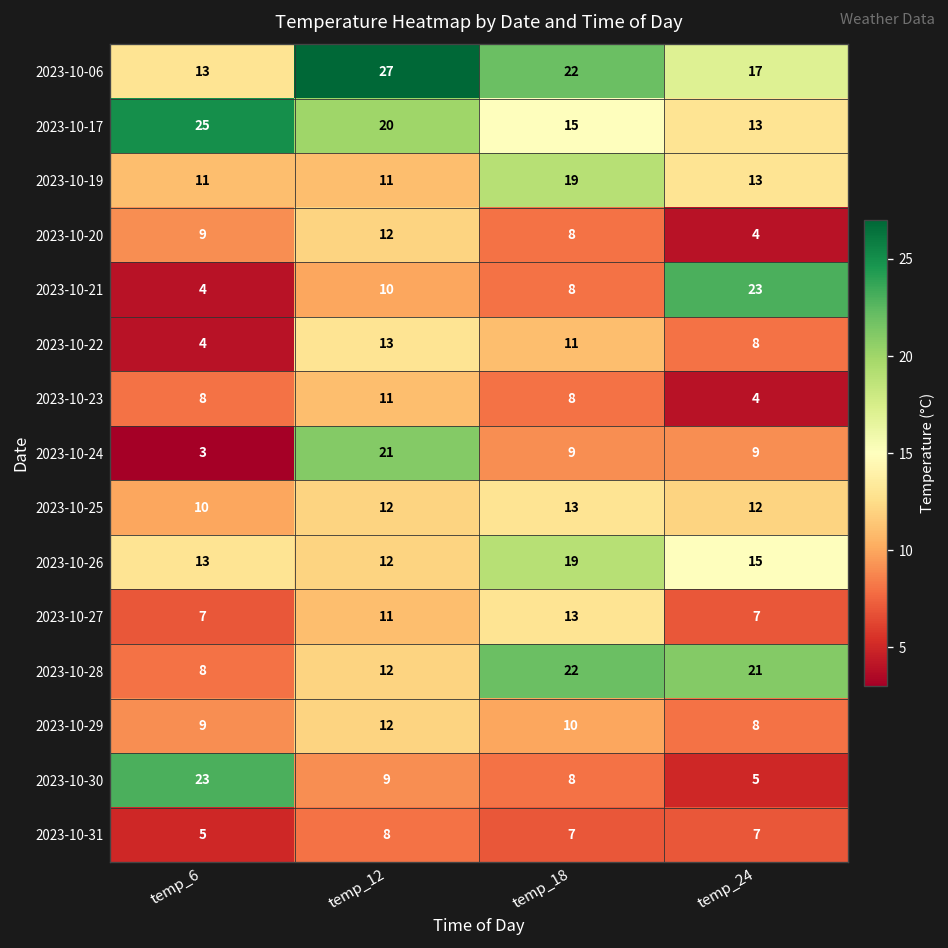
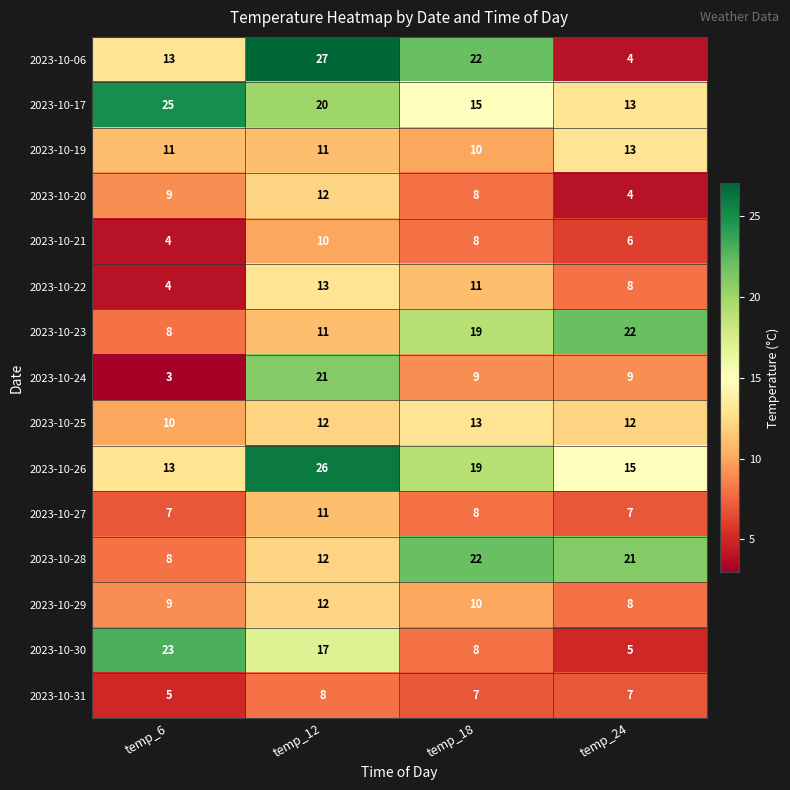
2023-10-06, temp_24: 17 -> 4
2023-10-19, temp_18: 19 -> 10
2023-10-21, temp_24: 23 -> 6
2023-10-23, temp_18: 8 -> 19
2023-10-23, temp_24: 4 -> 22
2023-10-26, temp_12: 12 -> 26
2023-10-27, temp_18: 13 -> 8
2023-10-30, temp_12: 9 -> 17
